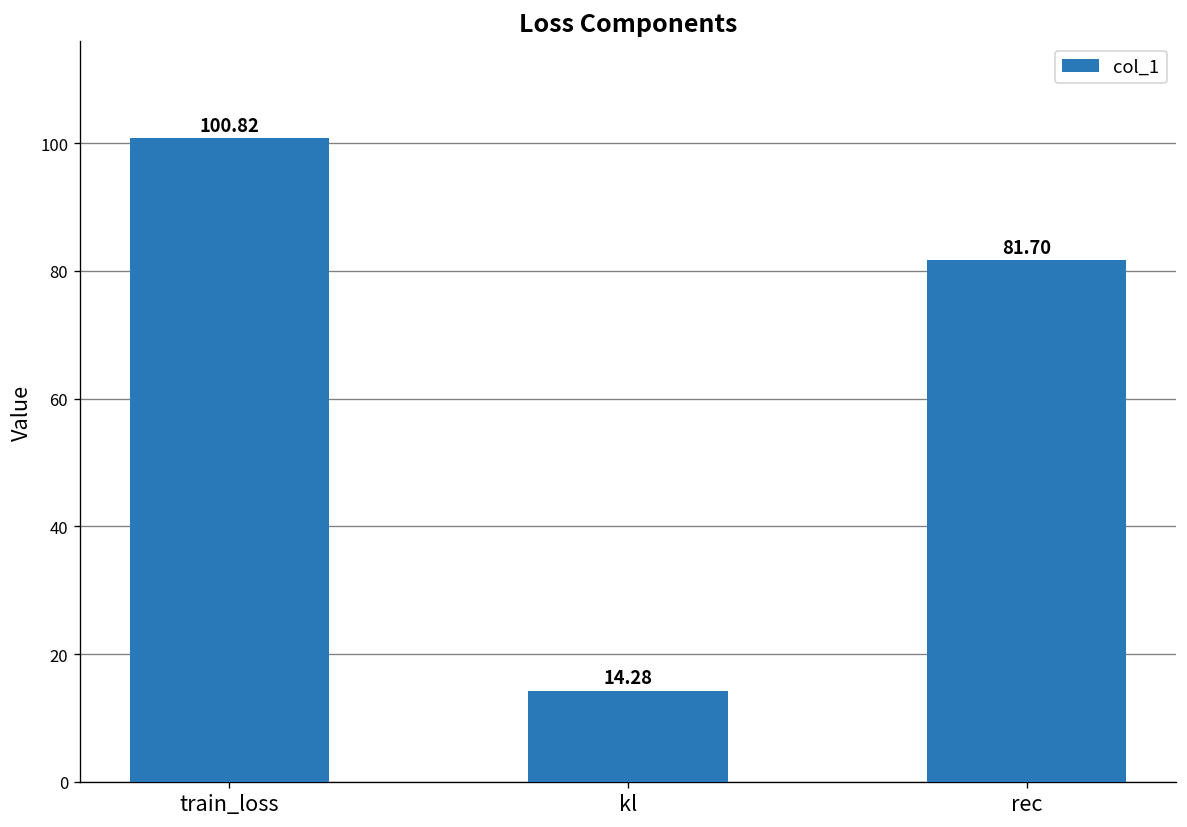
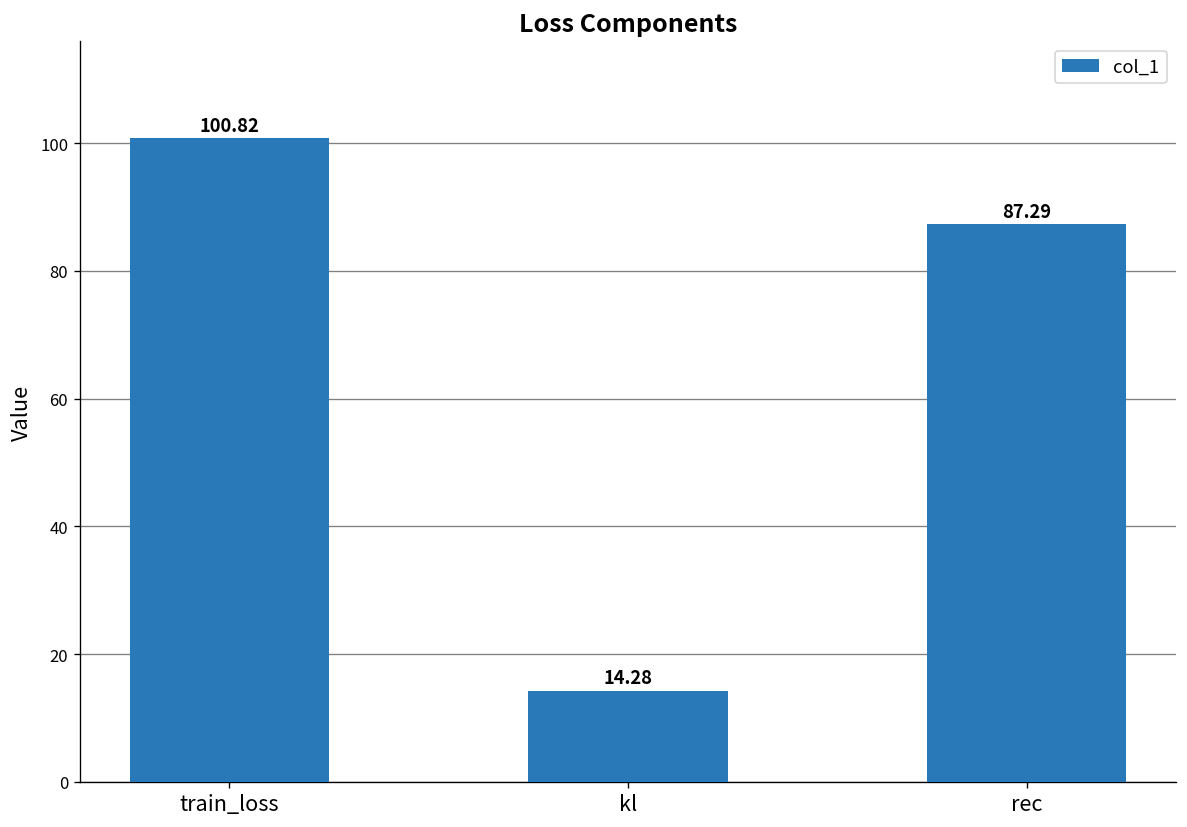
rec: 81.70 -> 87.29
